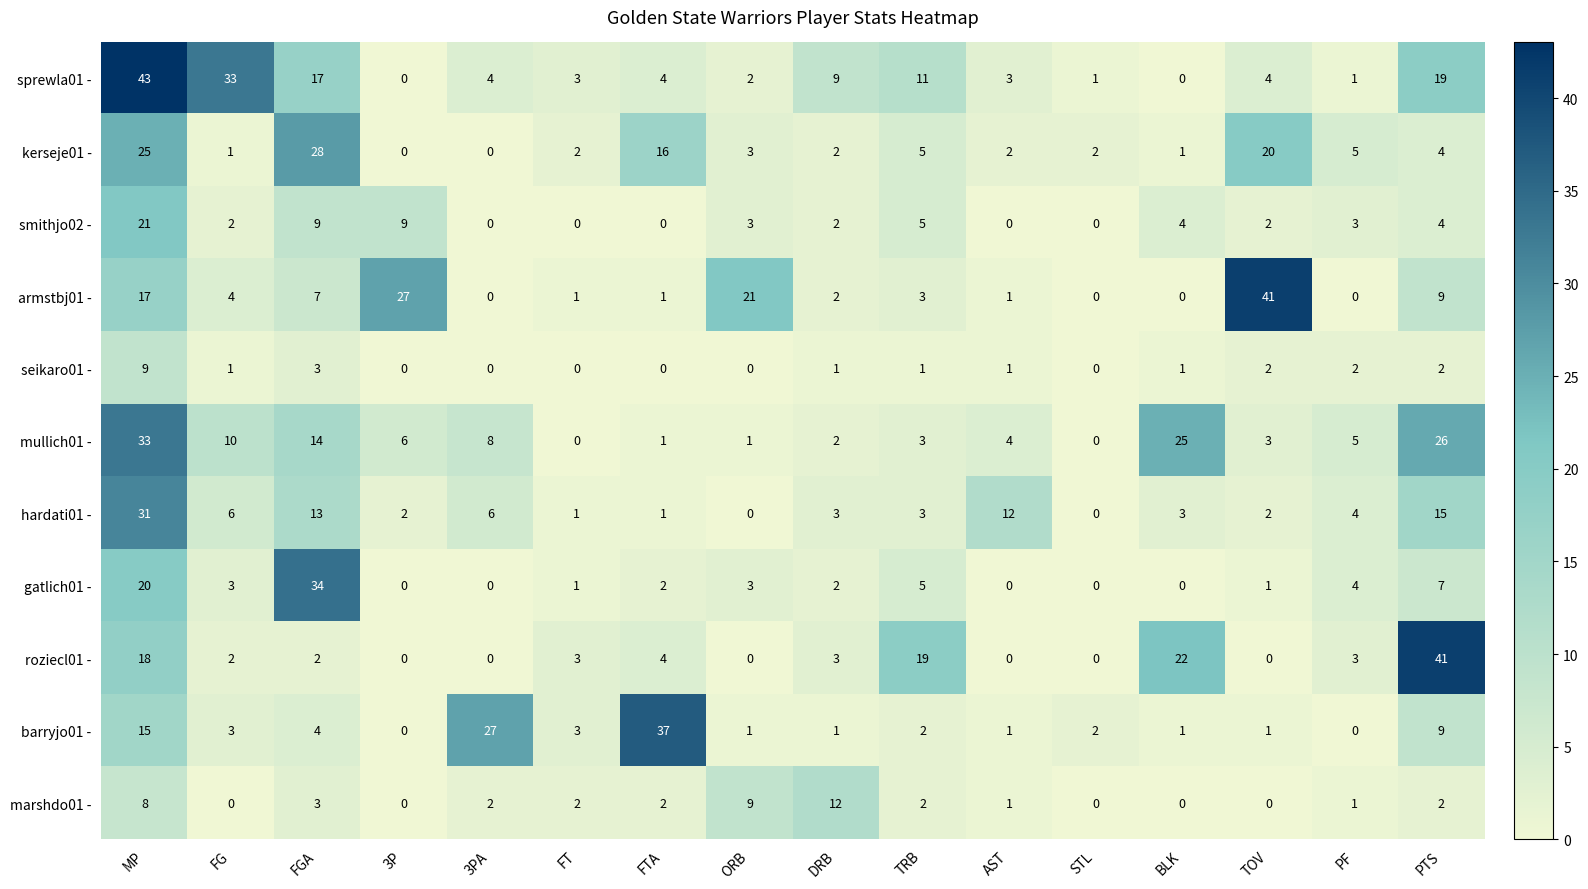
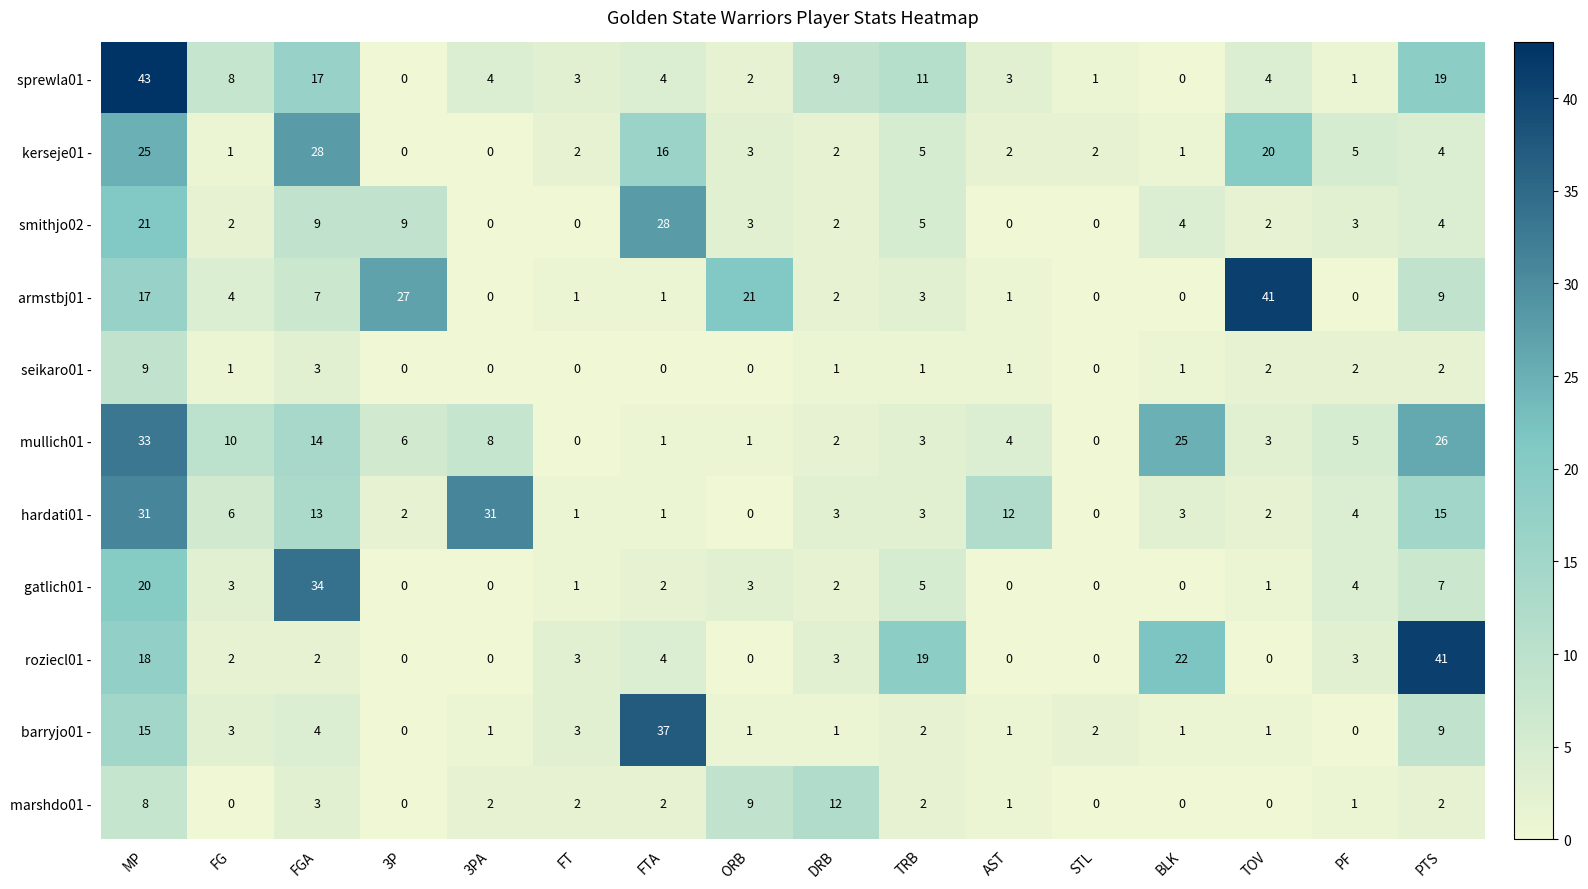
sprewla01 -, FG: 33 -> 8
smithjo02 -, FTA: 0 -> 28
hardati01 -, 3PA: 6 -> 31
barryjo01 -, 3PA: 27 -> 1
